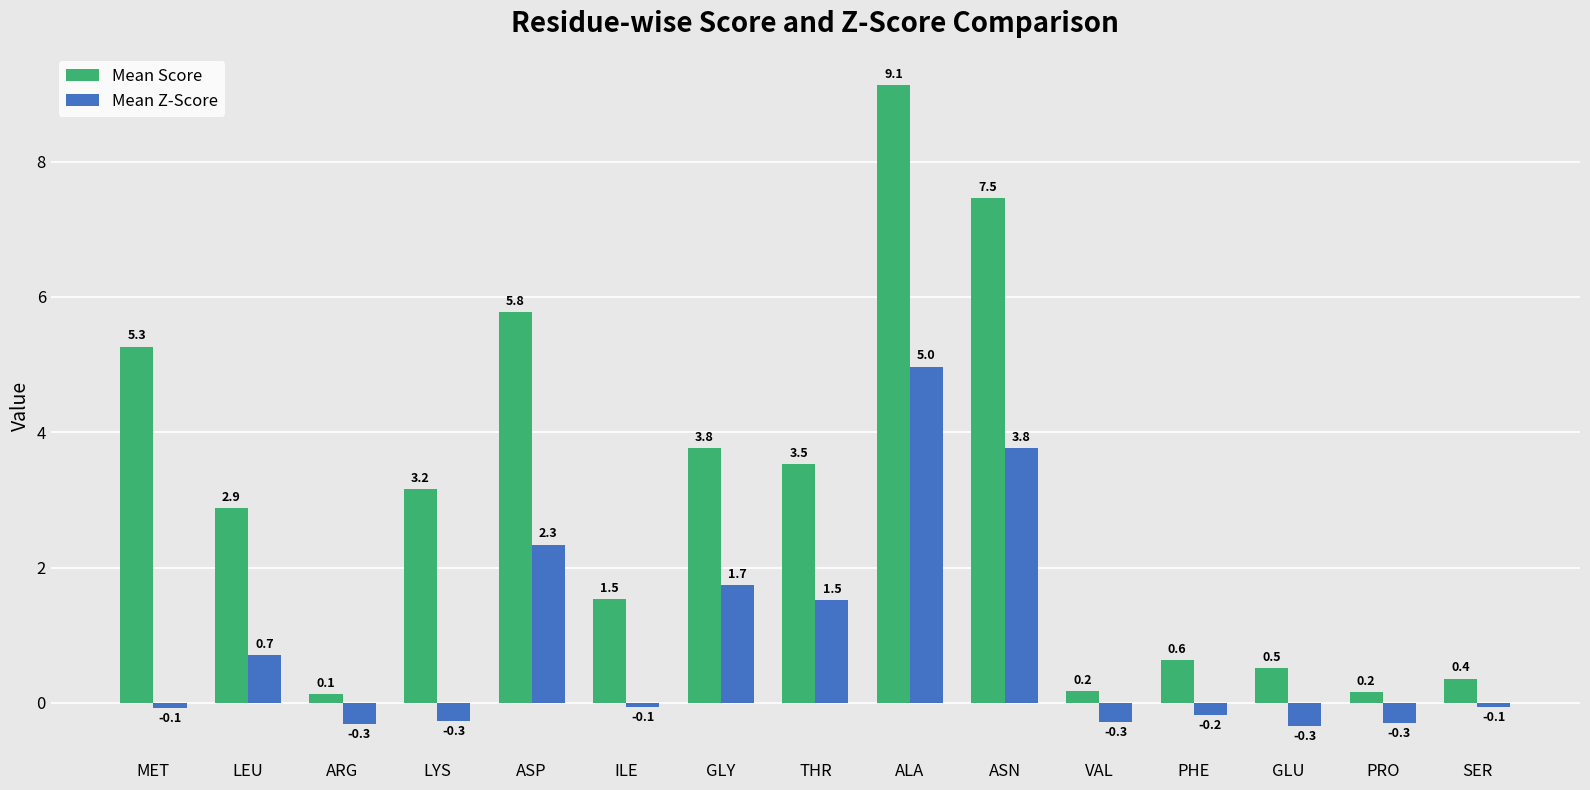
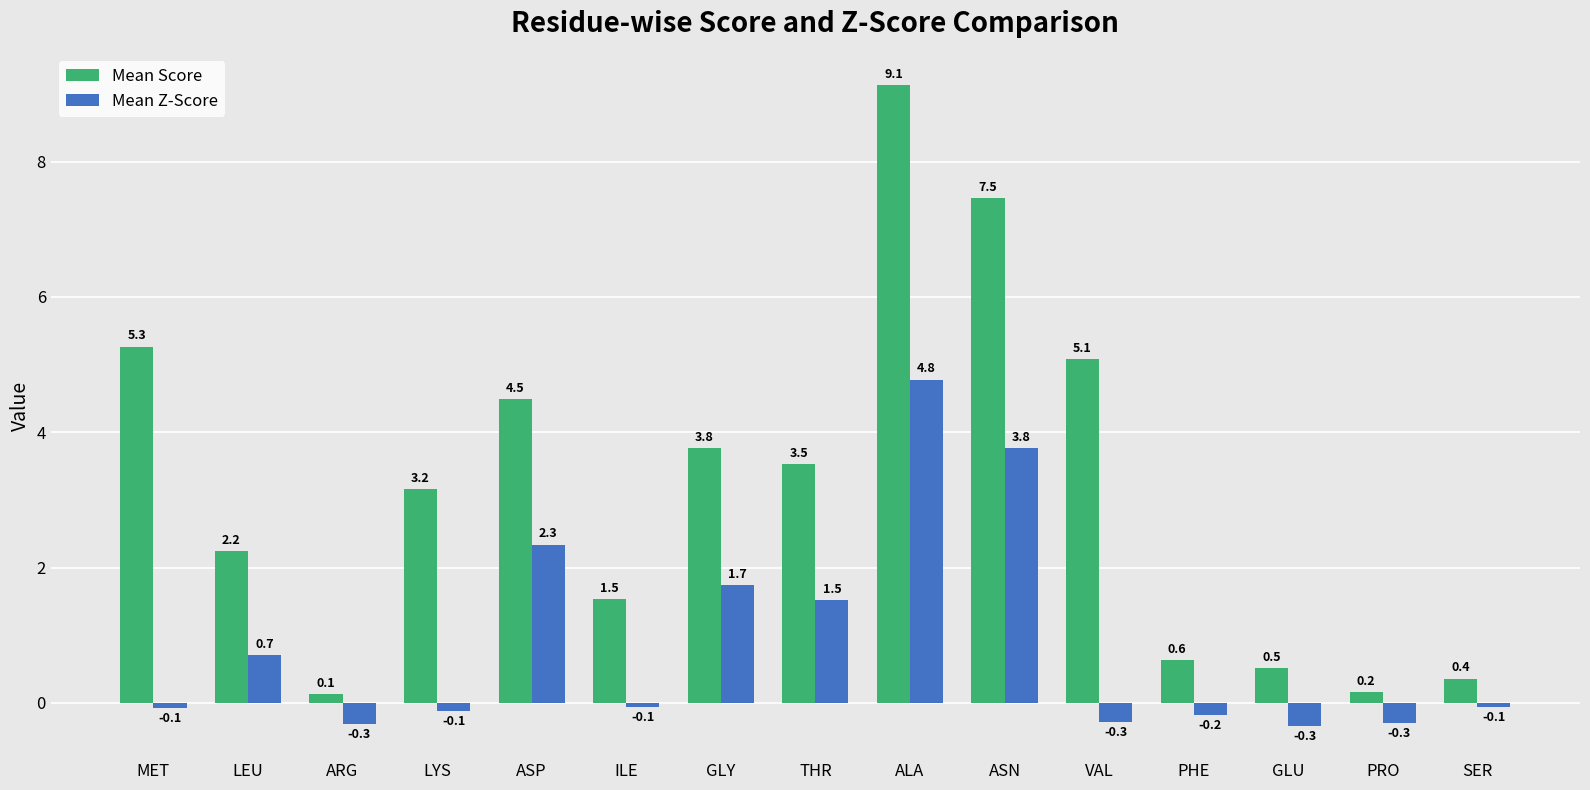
Mean Score, LEU: 2.9 -> 2.2
Mean Z-Score, LYS: -0.3 -> -0.1
Mean Score, ASP: 5.8 -> 4.5
Mean Z-Score, ALA: 5.0 -> 4.8
Mean Score, VAL: 0.2 -> 5.1
